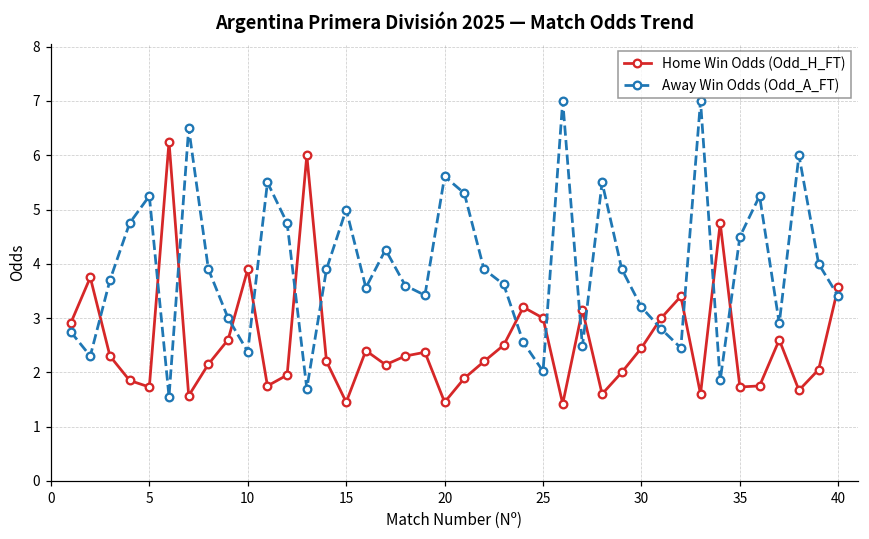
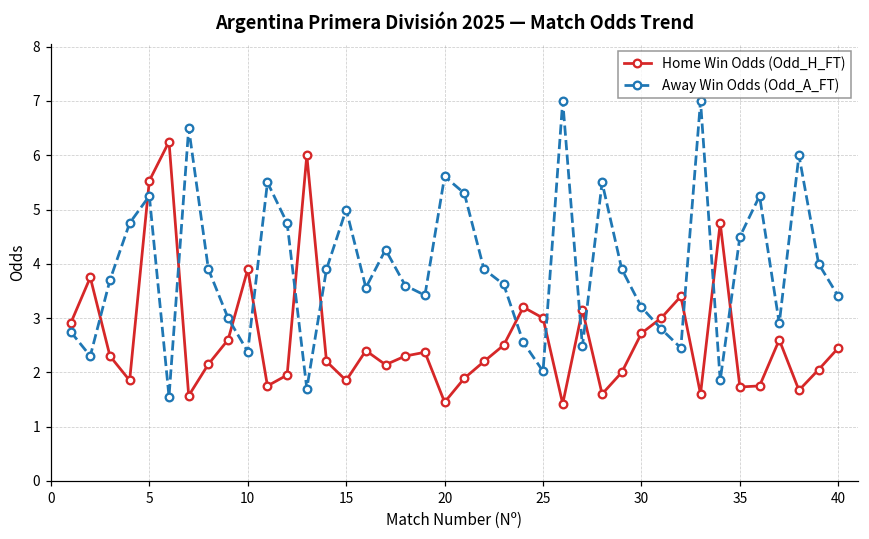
Home Win Odds (Odd_H_FT), 5: 1.7 -> 5.5
Home Win Odds (Odd_H_FT), 15: 1.5 -> 1.9
Home Win Odds (Odd_H_FT), 30: 2.5 -> 2.7
Home Win Odds (Odd_H_FT), 40: 3.6 -> 2.5
